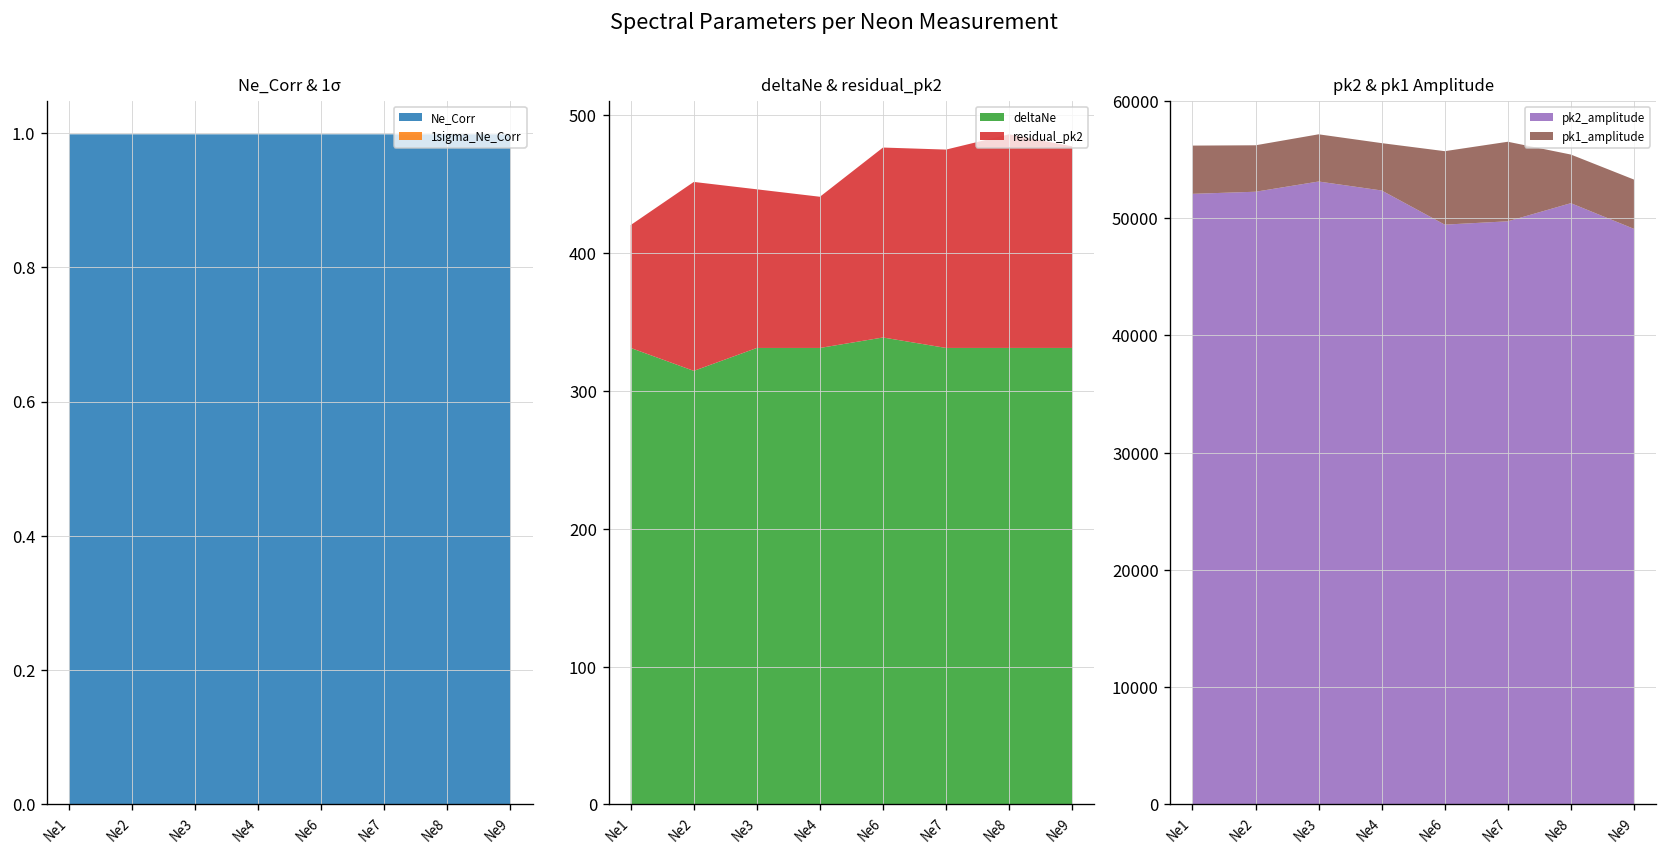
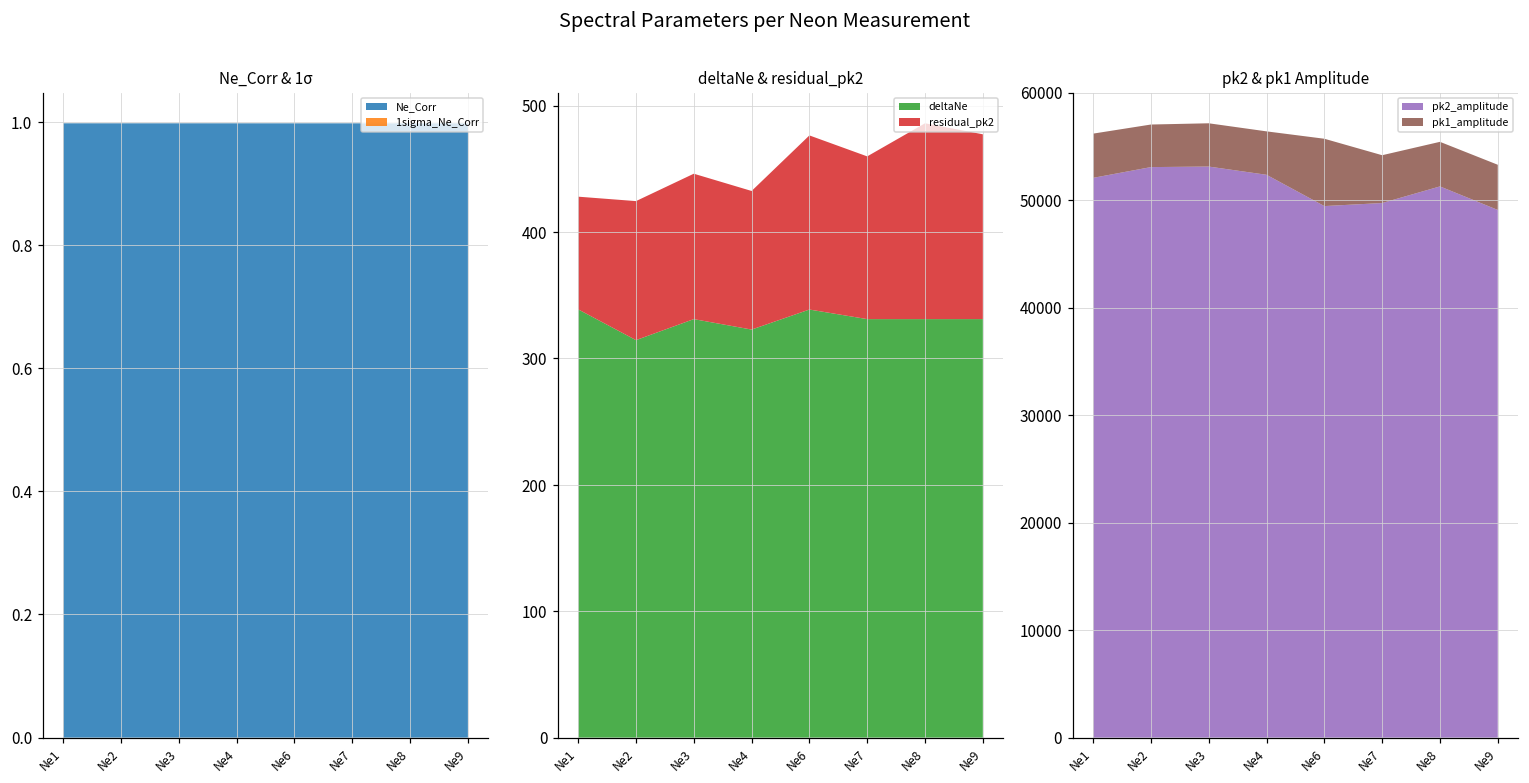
deltaNe & residual_pk2, deltaNe, Ne1: 331 -> 339
deltaNe & residual_pk2, residual_pk2, Ne2: 137 -> 110
deltaNe & residual_pk2, deltaNe, Ne4: 331 -> 323
deltaNe & residual_pk2, residual_pk2, Ne7: 144 -> 129
pk2 & pk1 Amplitude, pk2_amplitude, Ne2: 52000 -> 53000
pk2 & pk1 Amplitude, pk1_amplitude, Ne7: 7000 -> 4000
